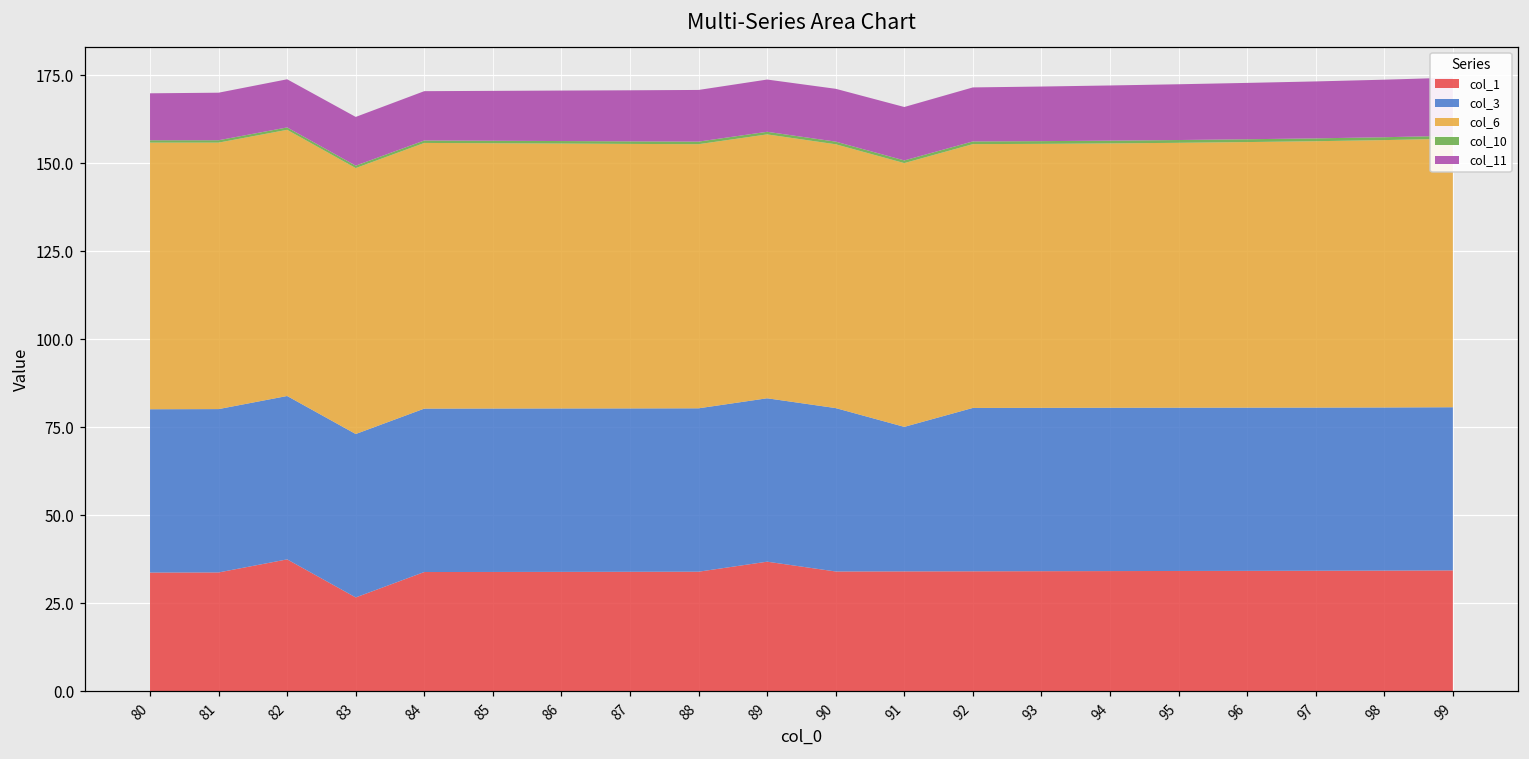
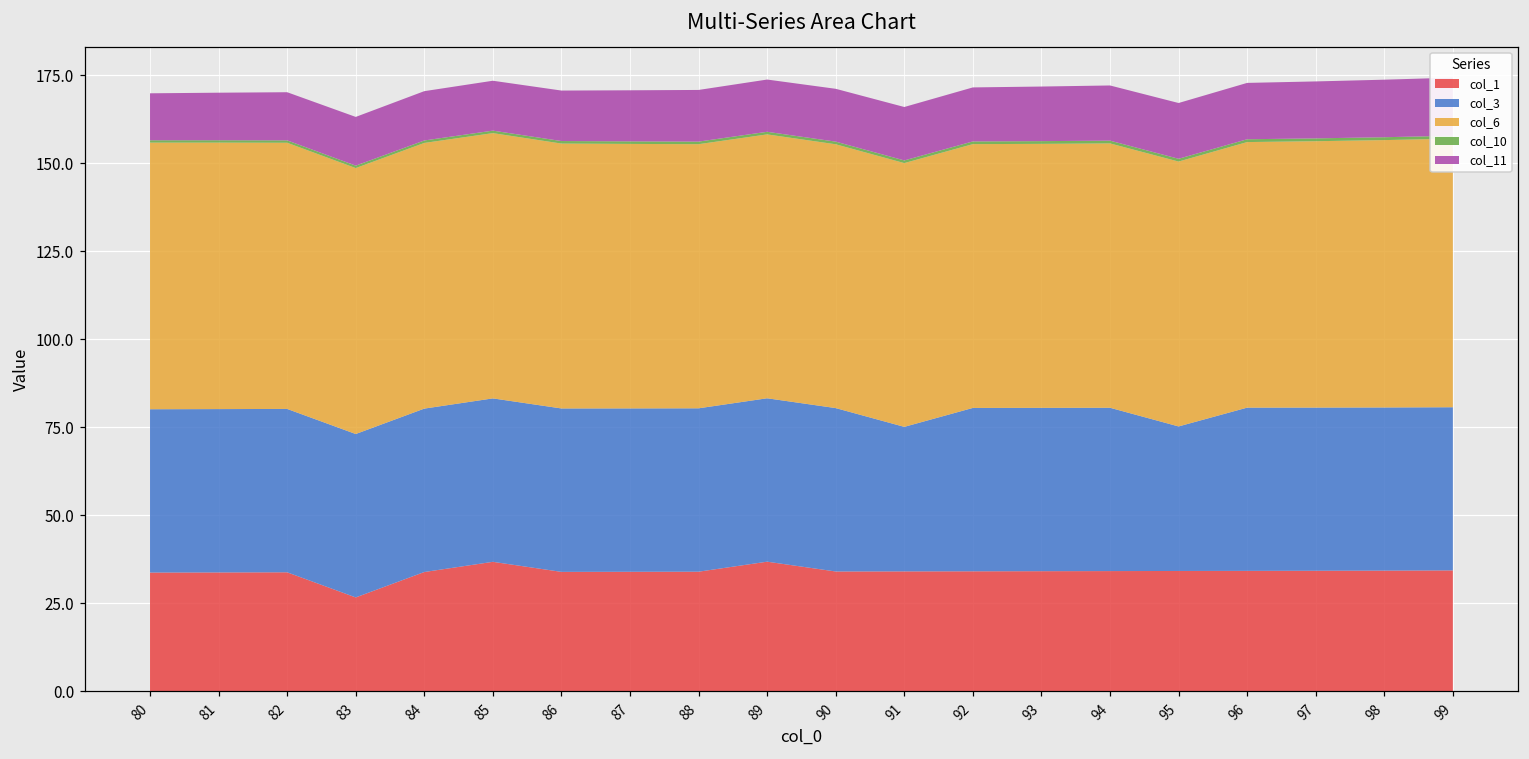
col_1, 82: 38 -> 34
col_1, 85: 34 -> 37
col_3, 95: 46 -> 41
